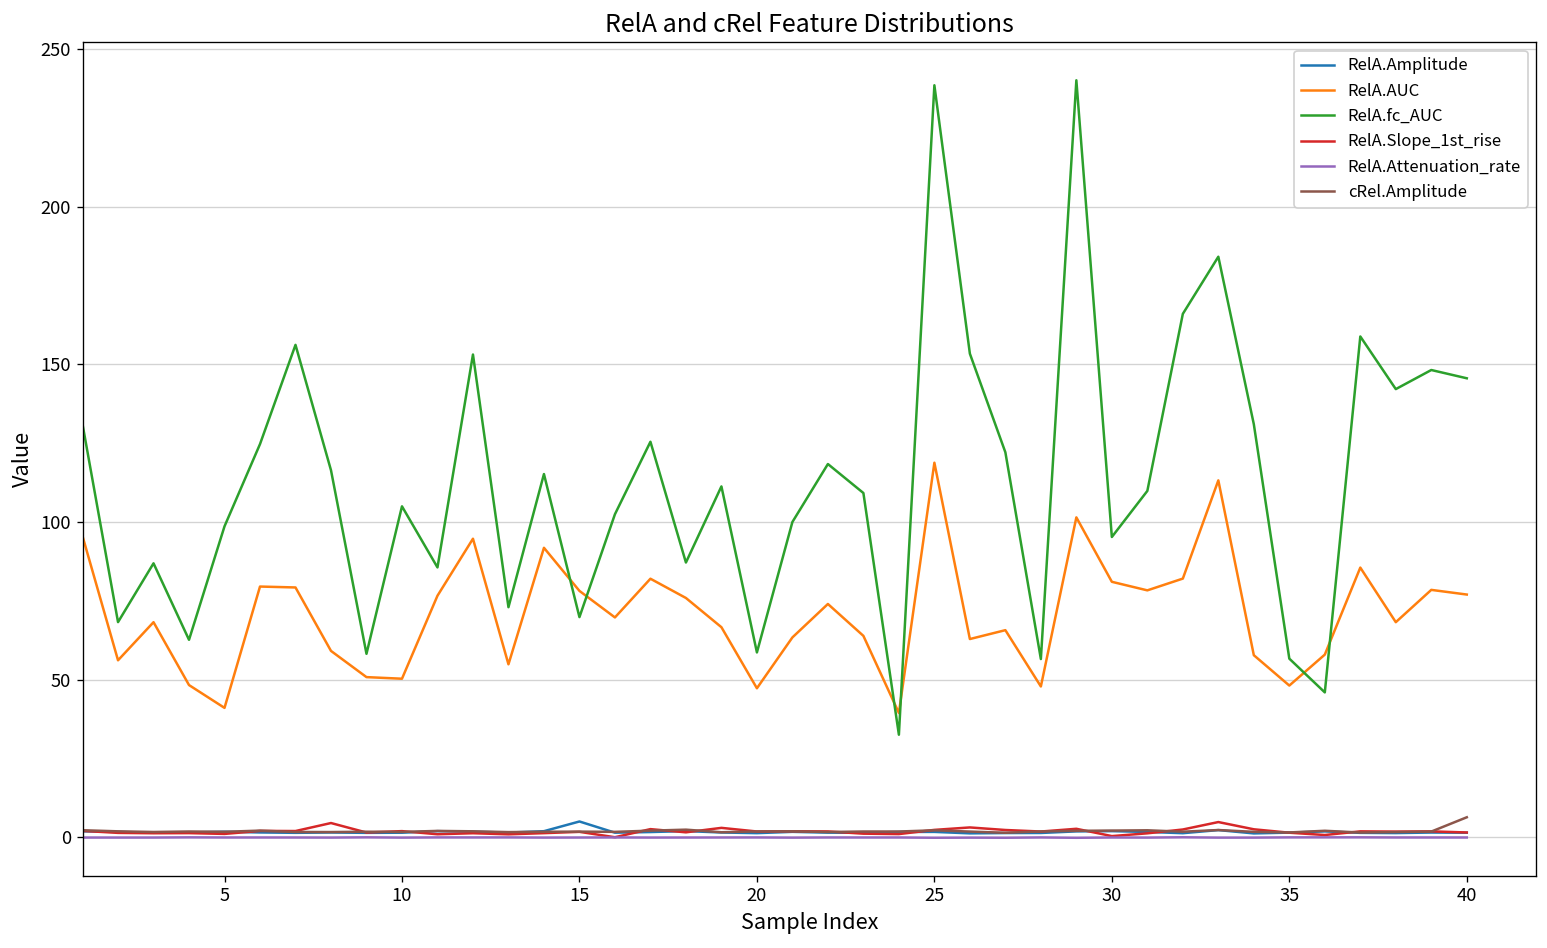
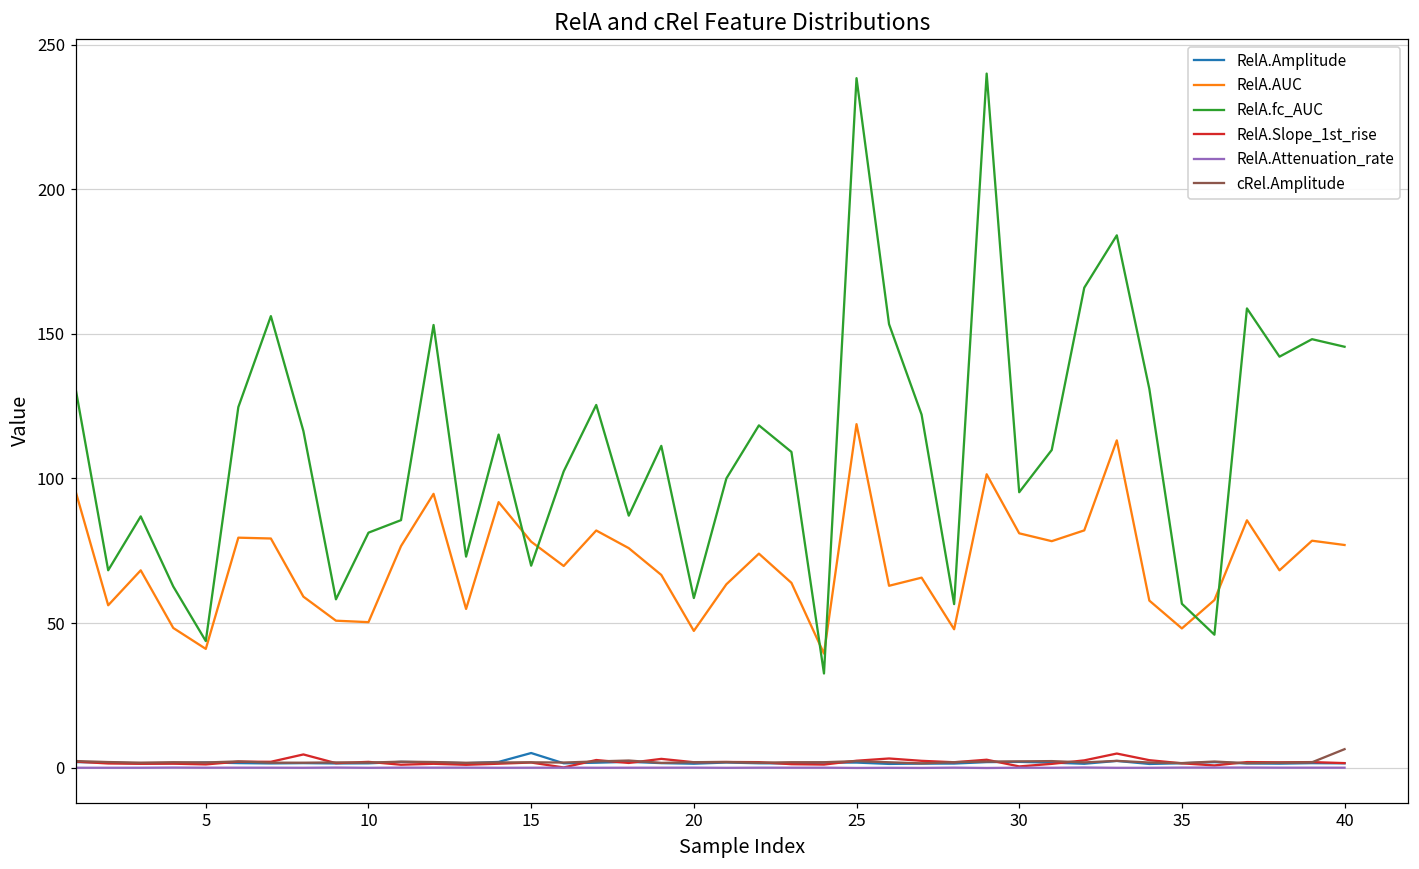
RelA.fc_AUC, 5: 99 -> 44
RelA.fc_AUC, 10: 105 -> 81
